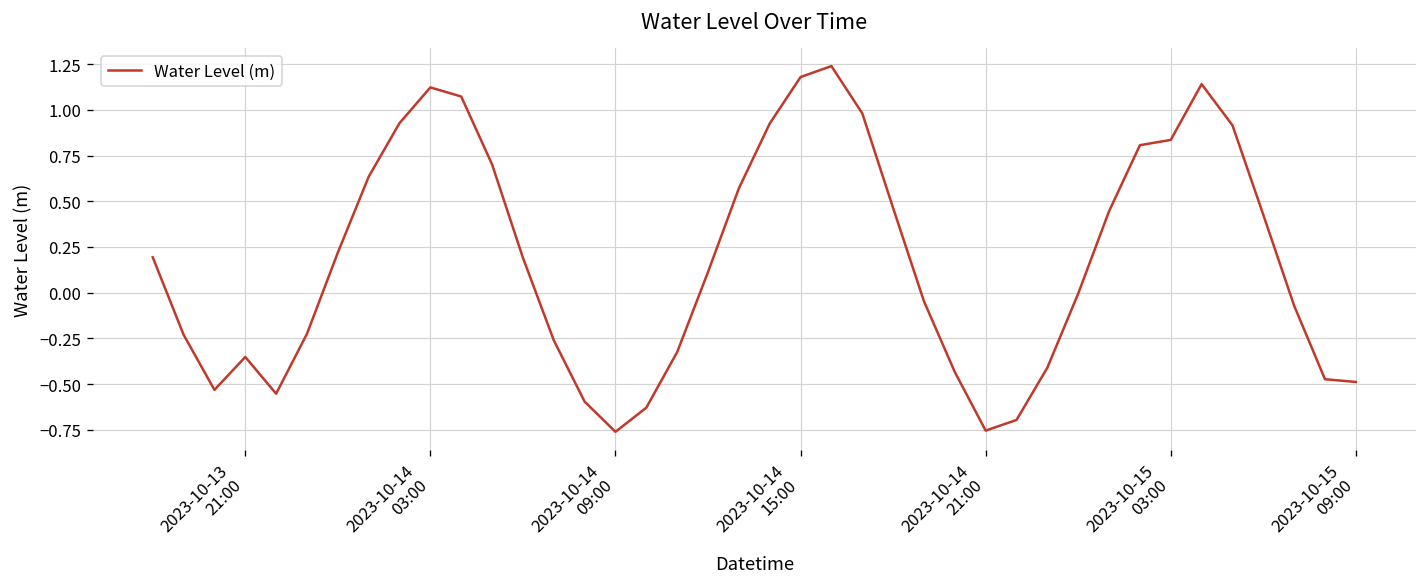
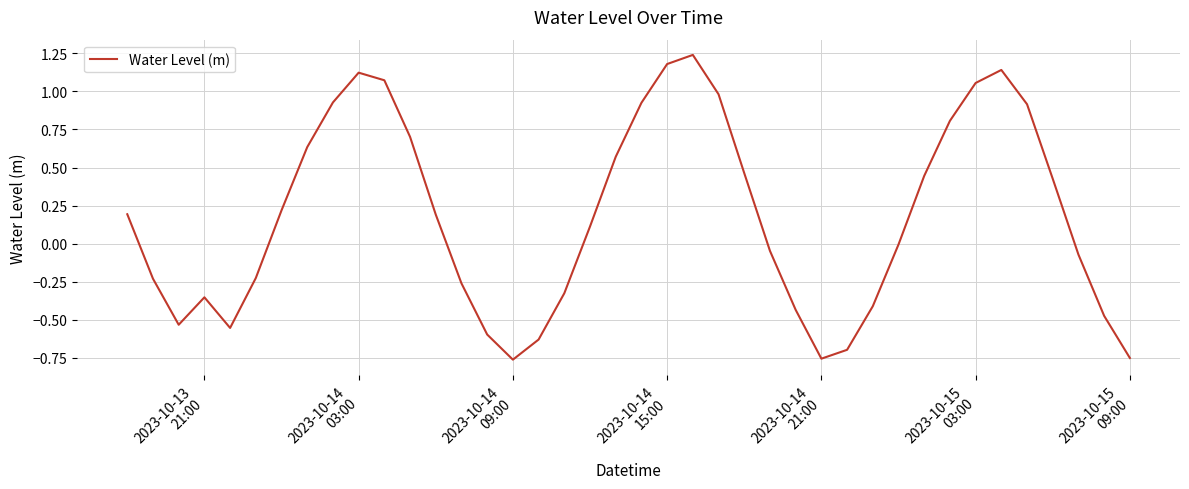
2023-10-15 03:00: 0.84 -> 1.06
2023-10-15 09:00: -0.49 -> -0.75
